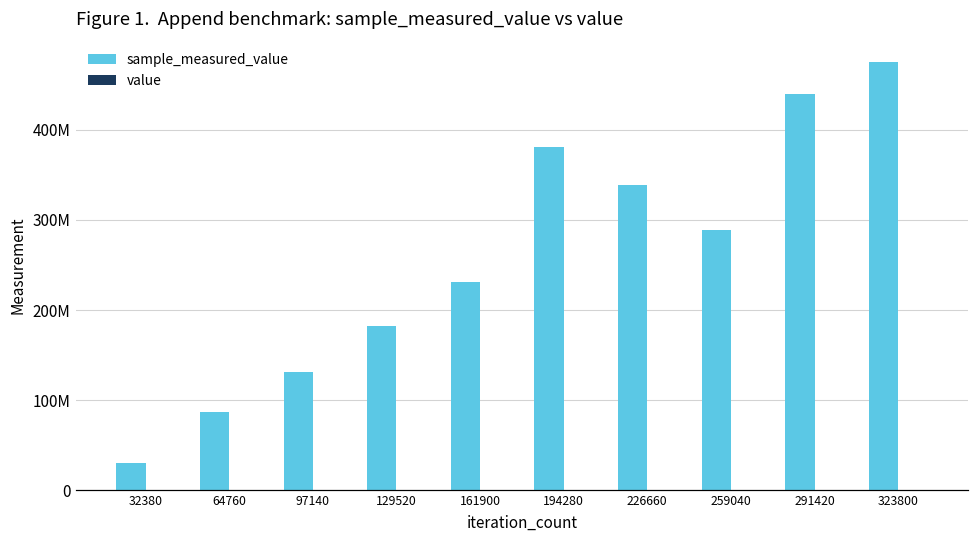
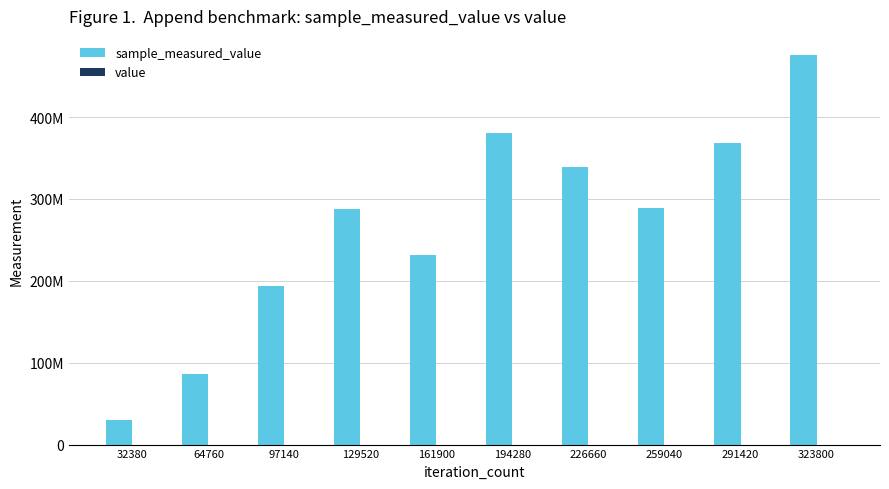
sample_measured_value, 97140: 130000000 -> 190000000
sample_measured_value, 129520: 180000000 -> 290000000
sample_measured_value, 291420: 440000000 -> 370000000
